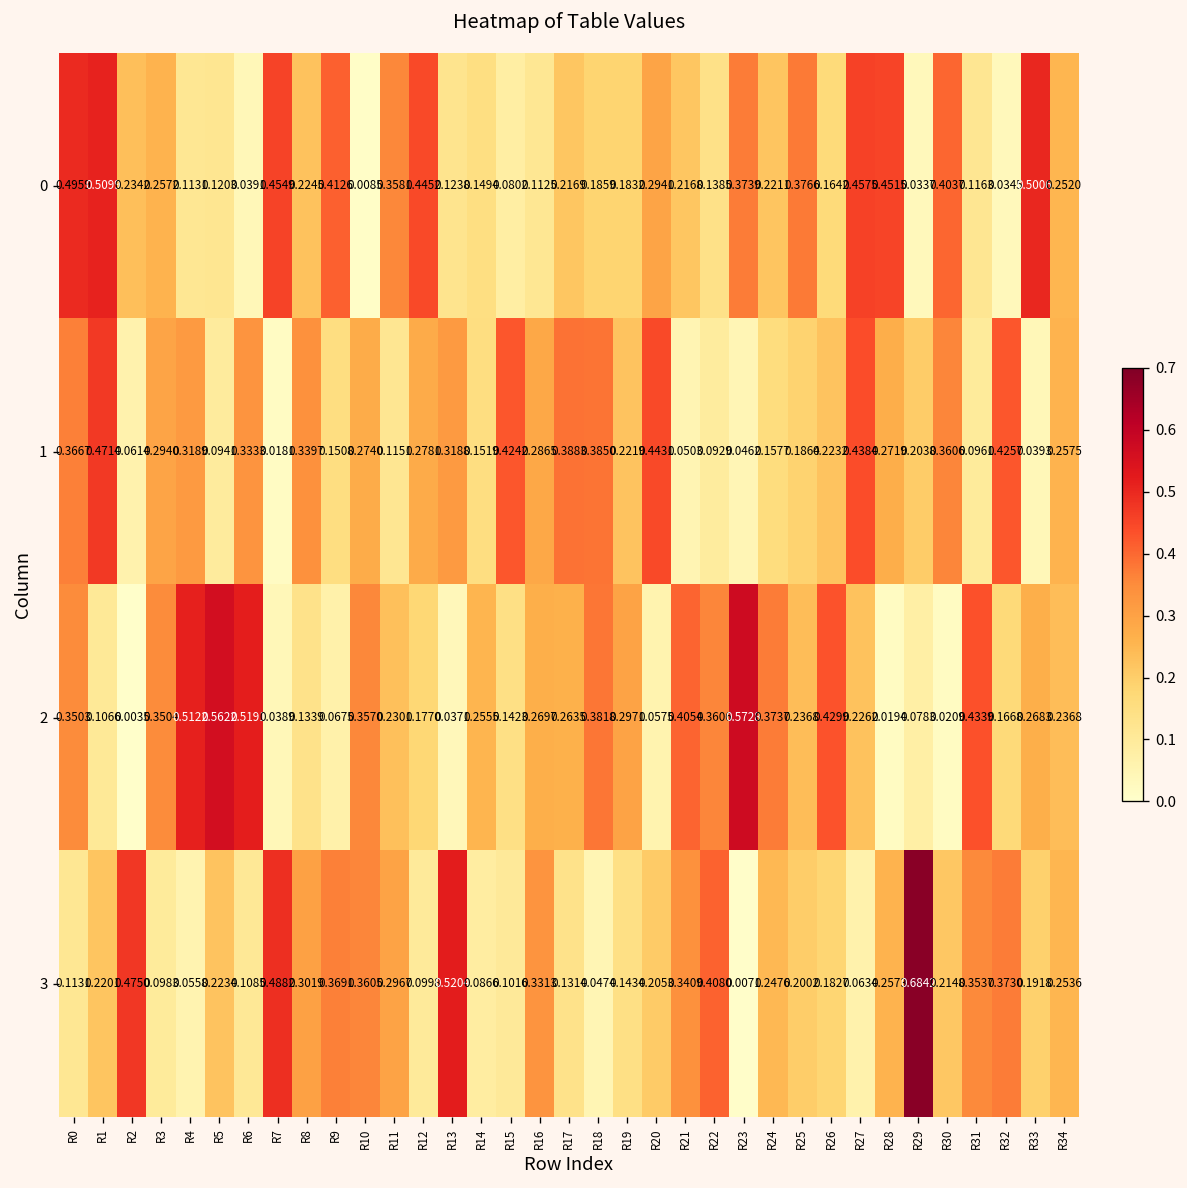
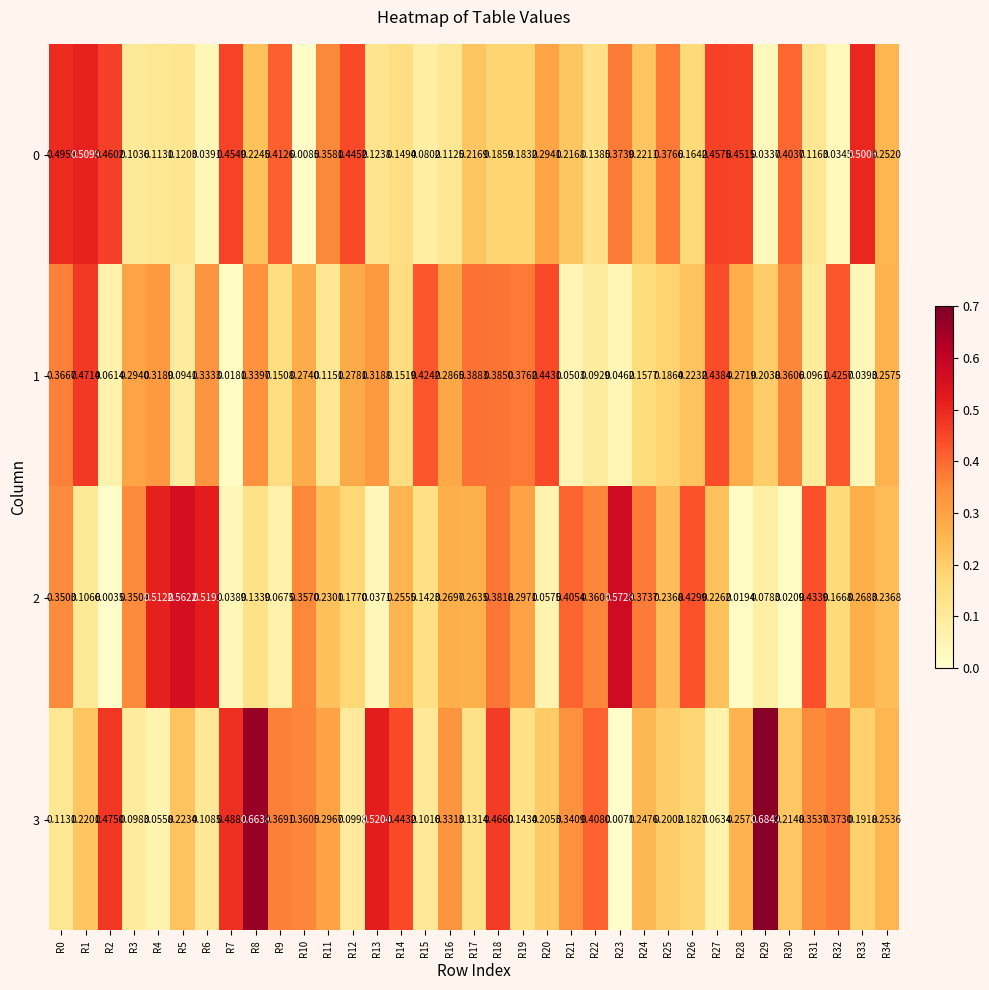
0, R2: 0.2342 -> 0.4602
0, R3: 0.2572 -> 0.1036
1, R19: 0.2219 -> 0.3762
3, R8: 0.3019 -> 0.6638
3, R14: 0.0866 -> 0.4432
3, R18: 0.0474 -> 0.4660
